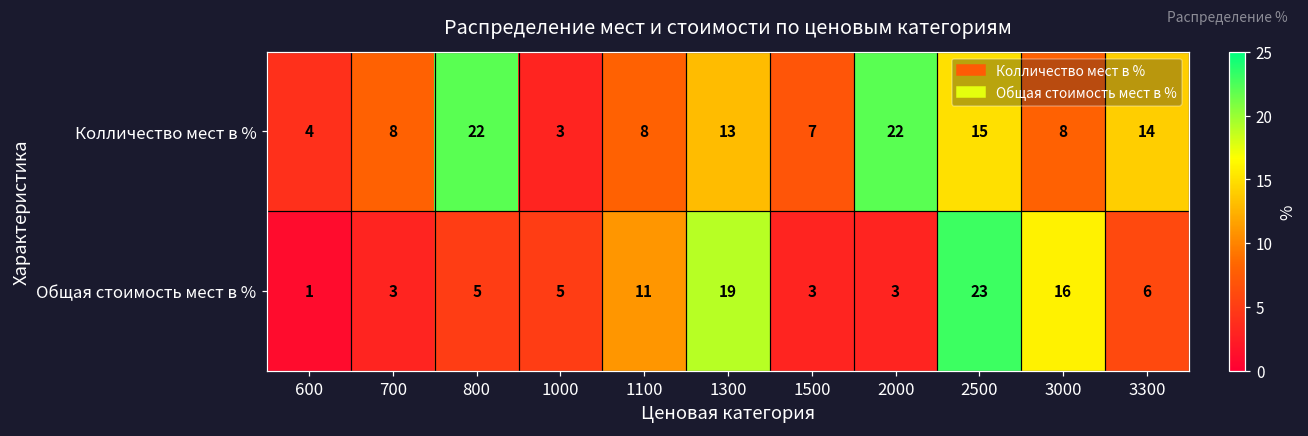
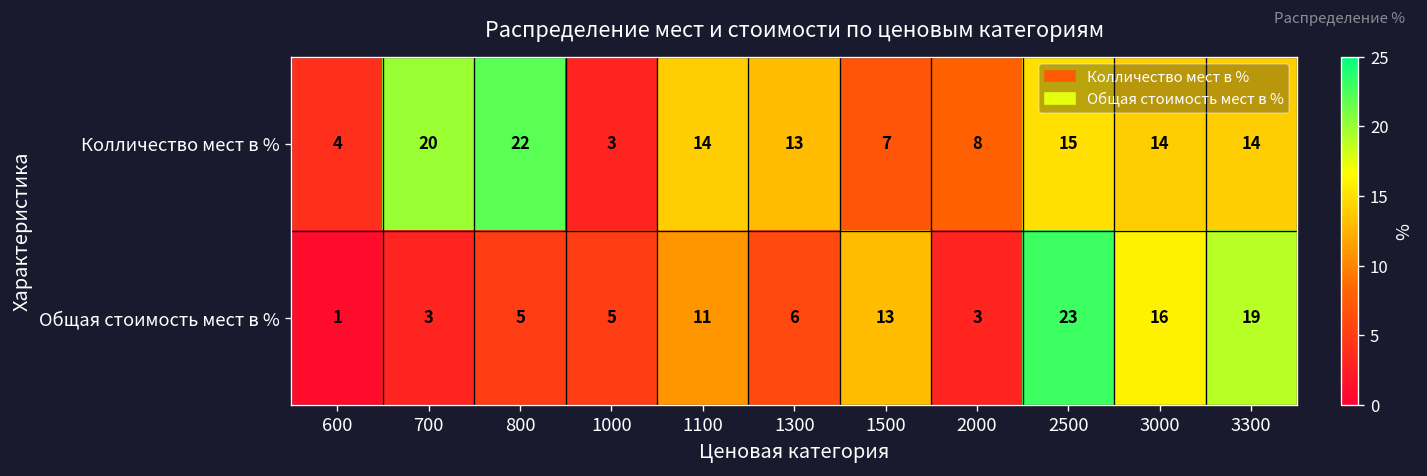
Колличество мест в %, 700: 8 -> 20
Колличество мест в %, 1100: 8 -> 14
Колличество мест в %, 2000: 22 -> 8
Колличество мест в %, 3000: 8 -> 14
Общая стоимость мест в %, 1300: 19 -> 6
Общая стоимость мест в %, 1500: 3 -> 13
Общая стоимость мест в %, 3300: 6 -> 19
